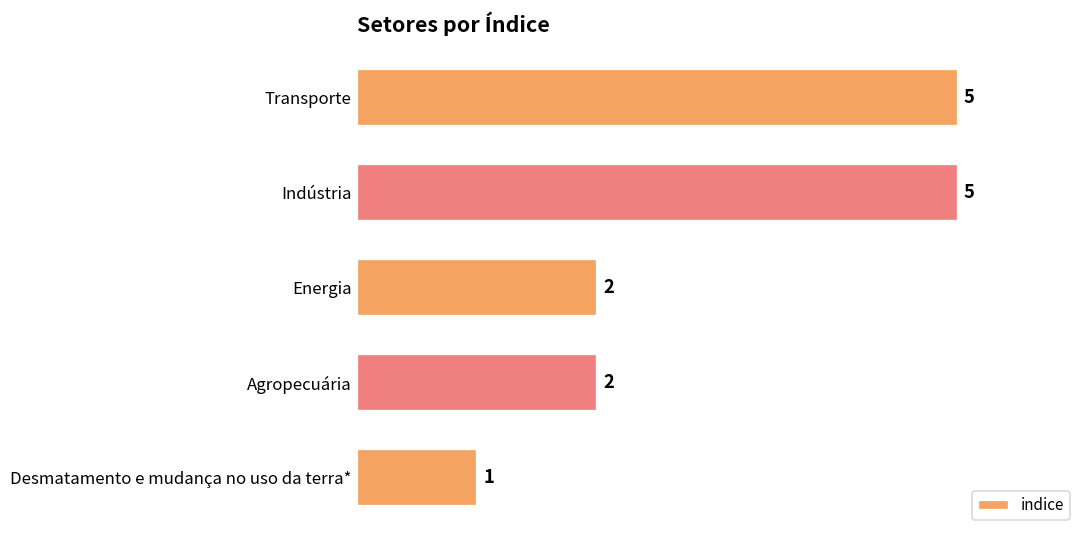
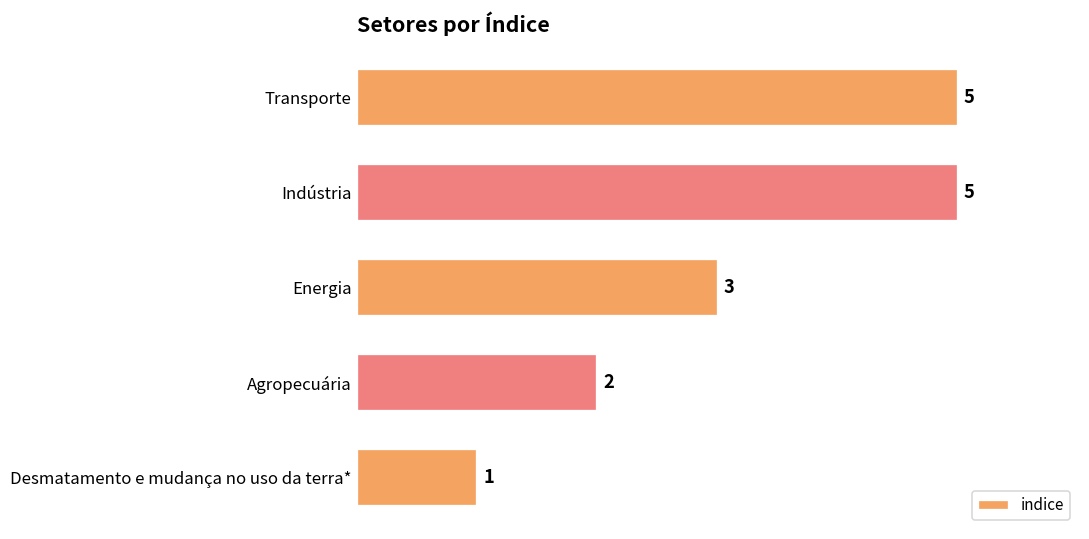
Energia: 2 -> 3
